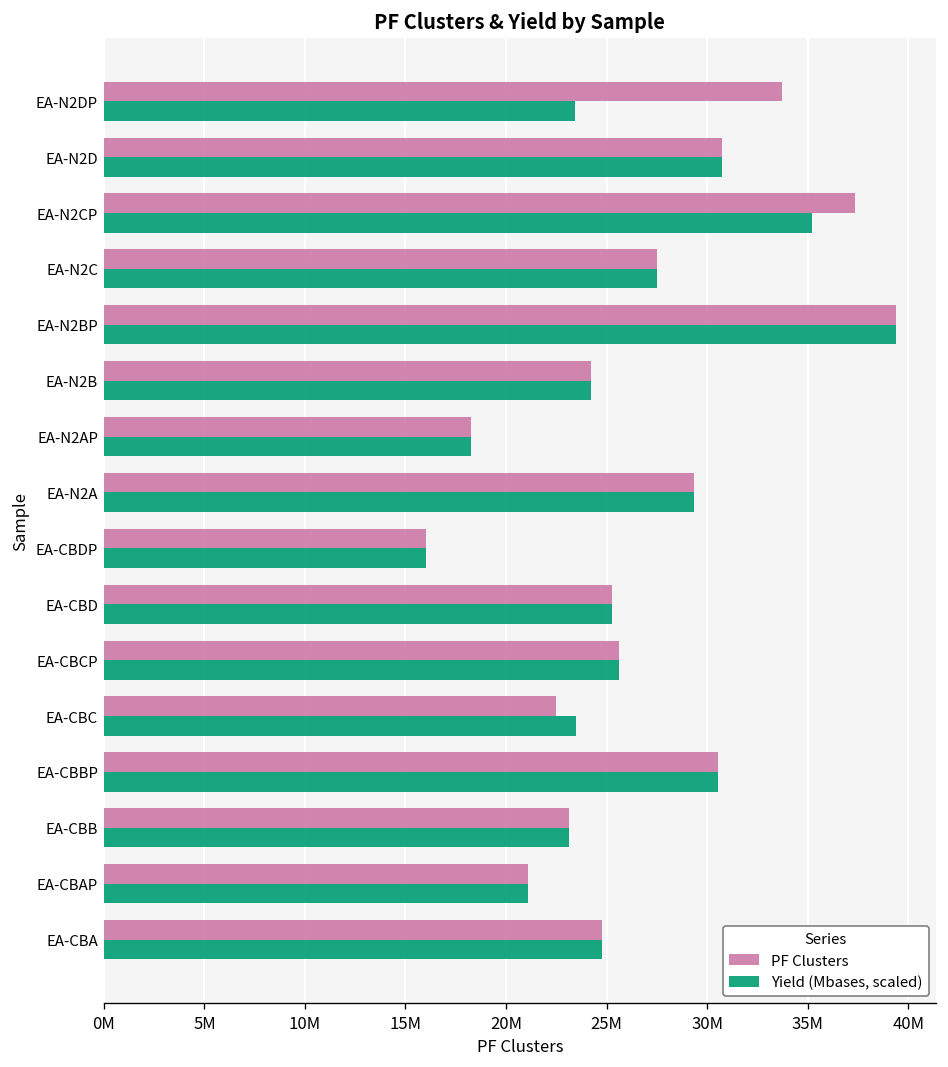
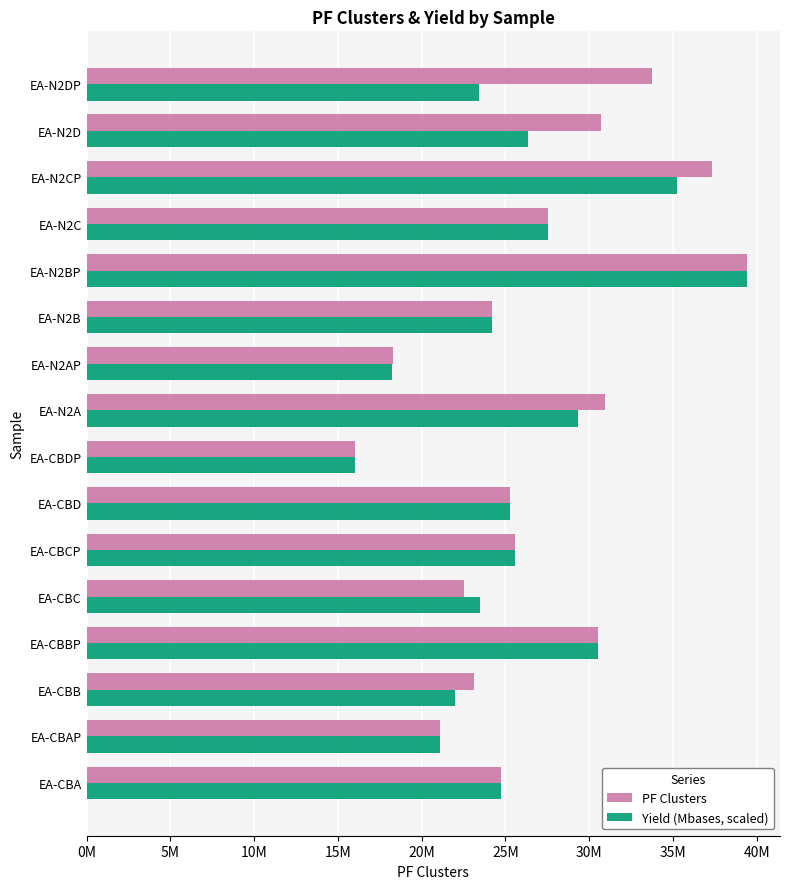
Yield (Mbases, scaled), EA-N2D: 30700000 -> 26300000
PF Clusters, EA-N2A: 29300000 -> 31000000
Yield (Mbases, scaled), EA-CBB: 23100000 -> 22000000
